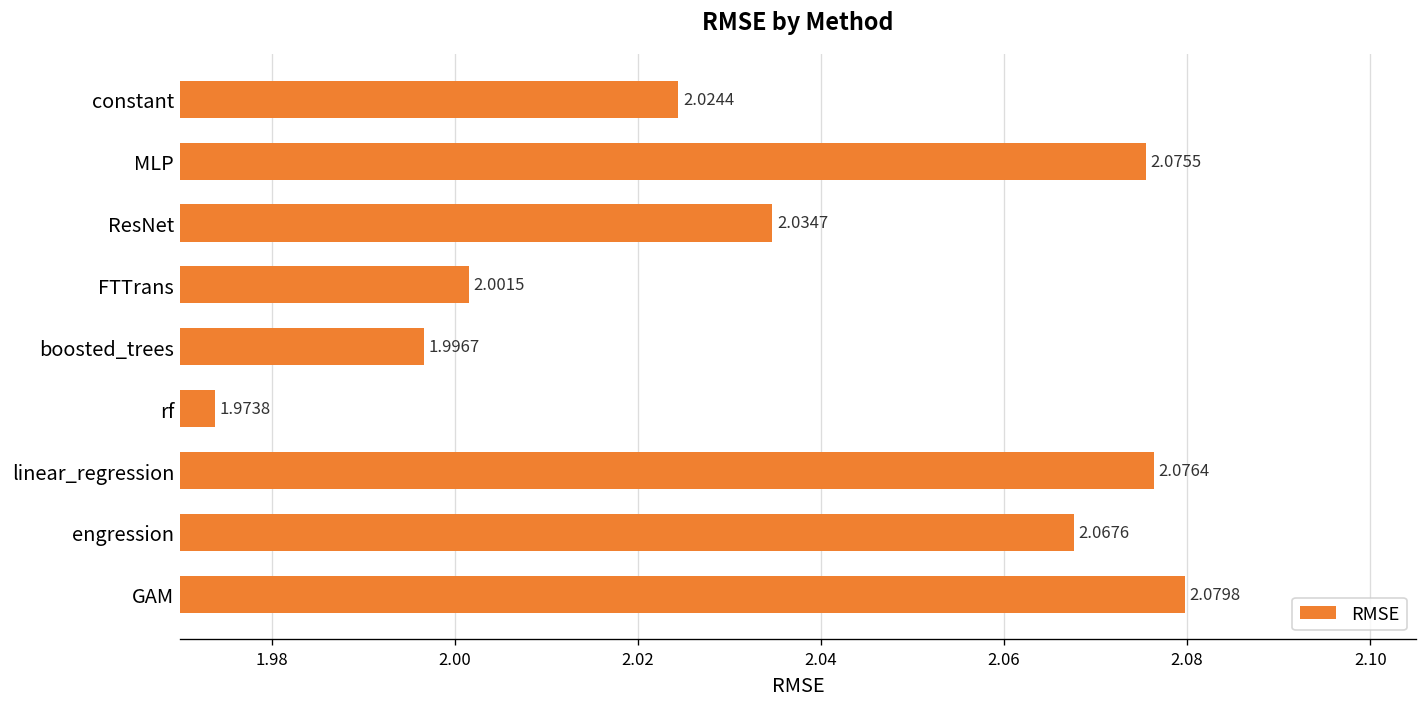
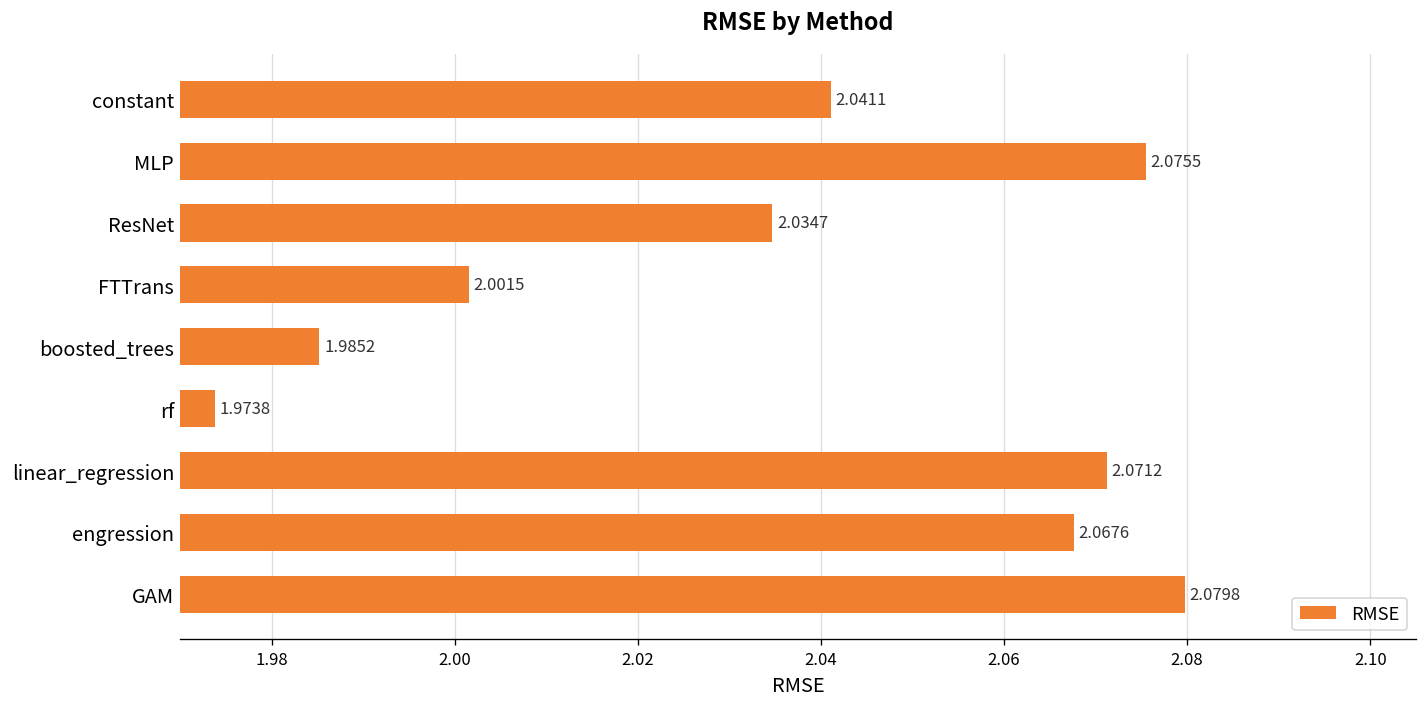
constant: 2.0244 -> 2.0411
boosted_trees: 1.9967 -> 1.9852
linear_regression: 2.0764 -> 2.0712
